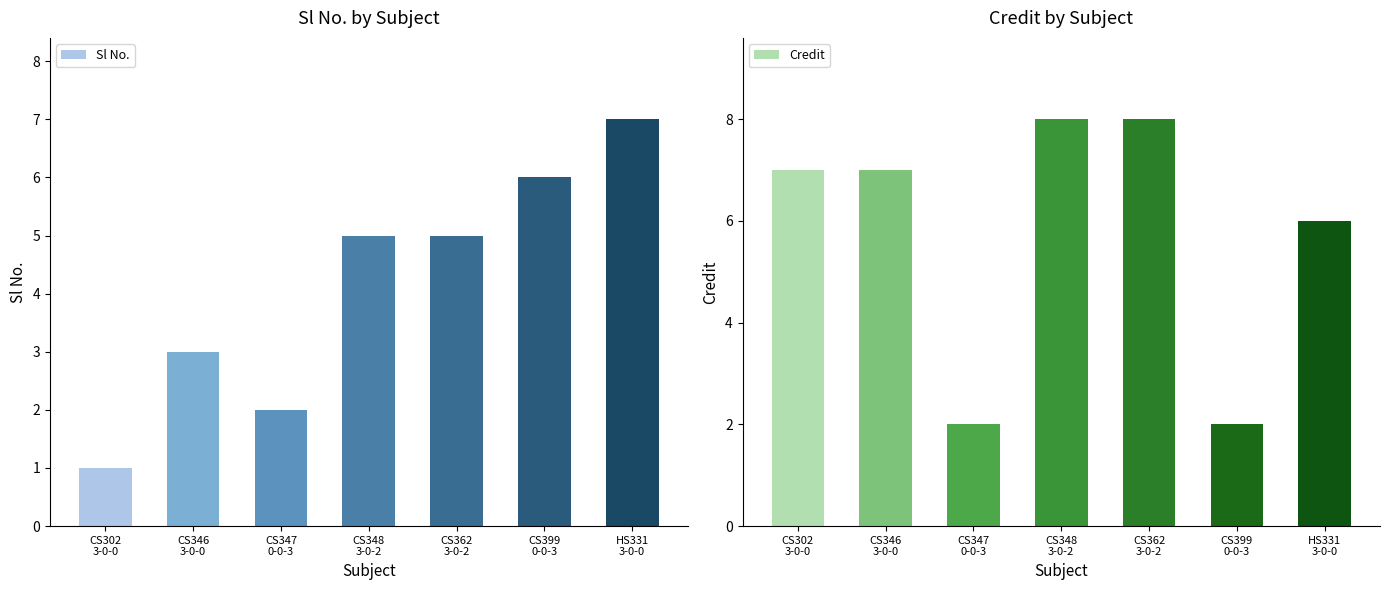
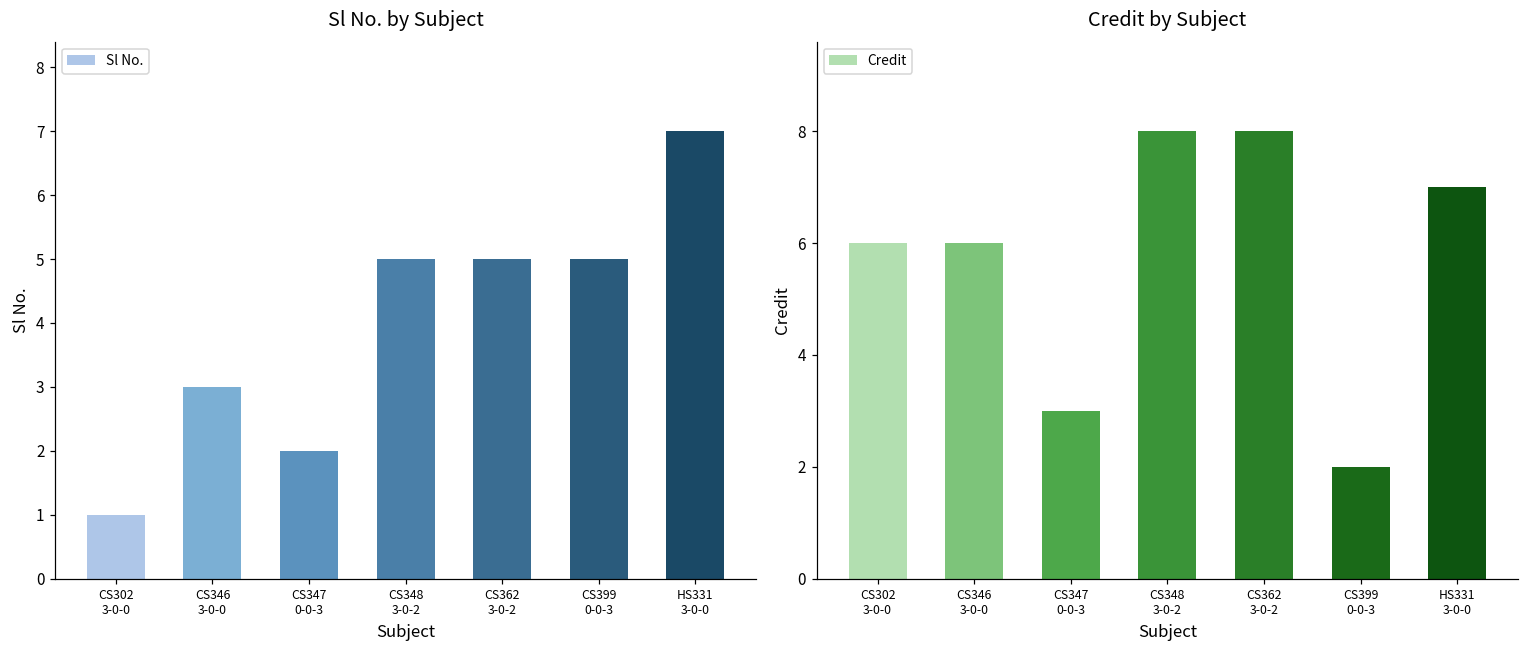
Sl No. by Subject, CS399 0-0-3: 6 -> 5
Credit by Subject, CS302 3-0-0: 7 -> 6
Credit by Subject, CS346 3-0-0: 7 -> 6
Credit by Subject, CS347 0-0-3: 2 -> 3
Credit by Subject, HS331 3-0-0: 6 -> 7
